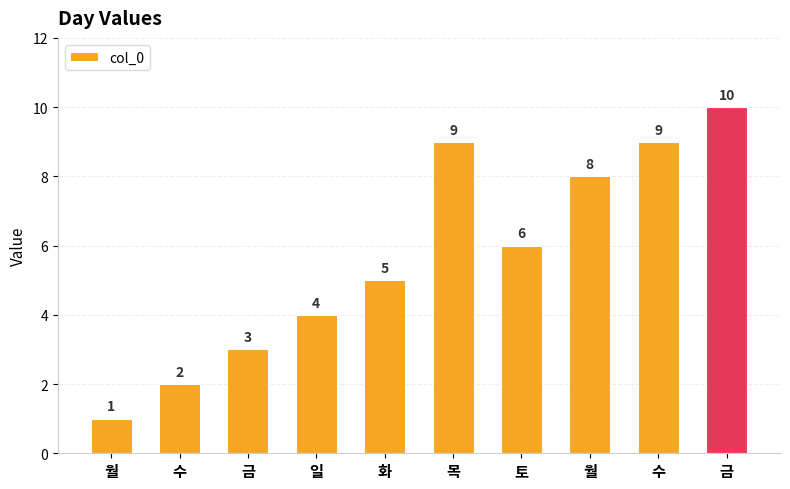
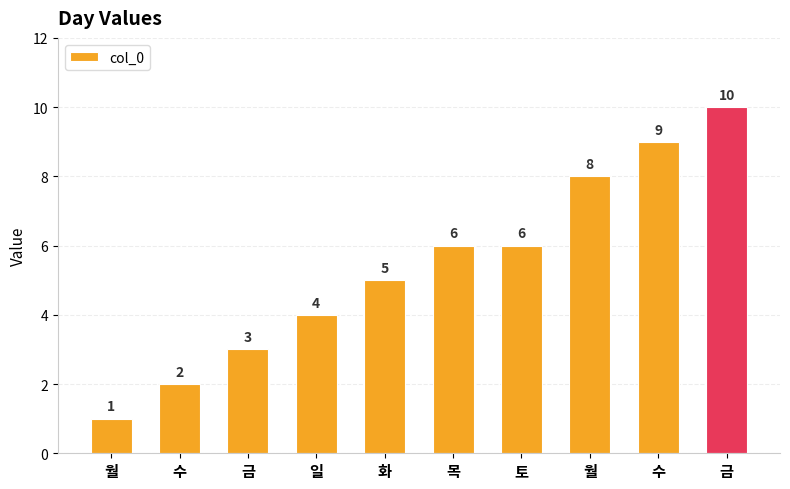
목: 9 -> 6
